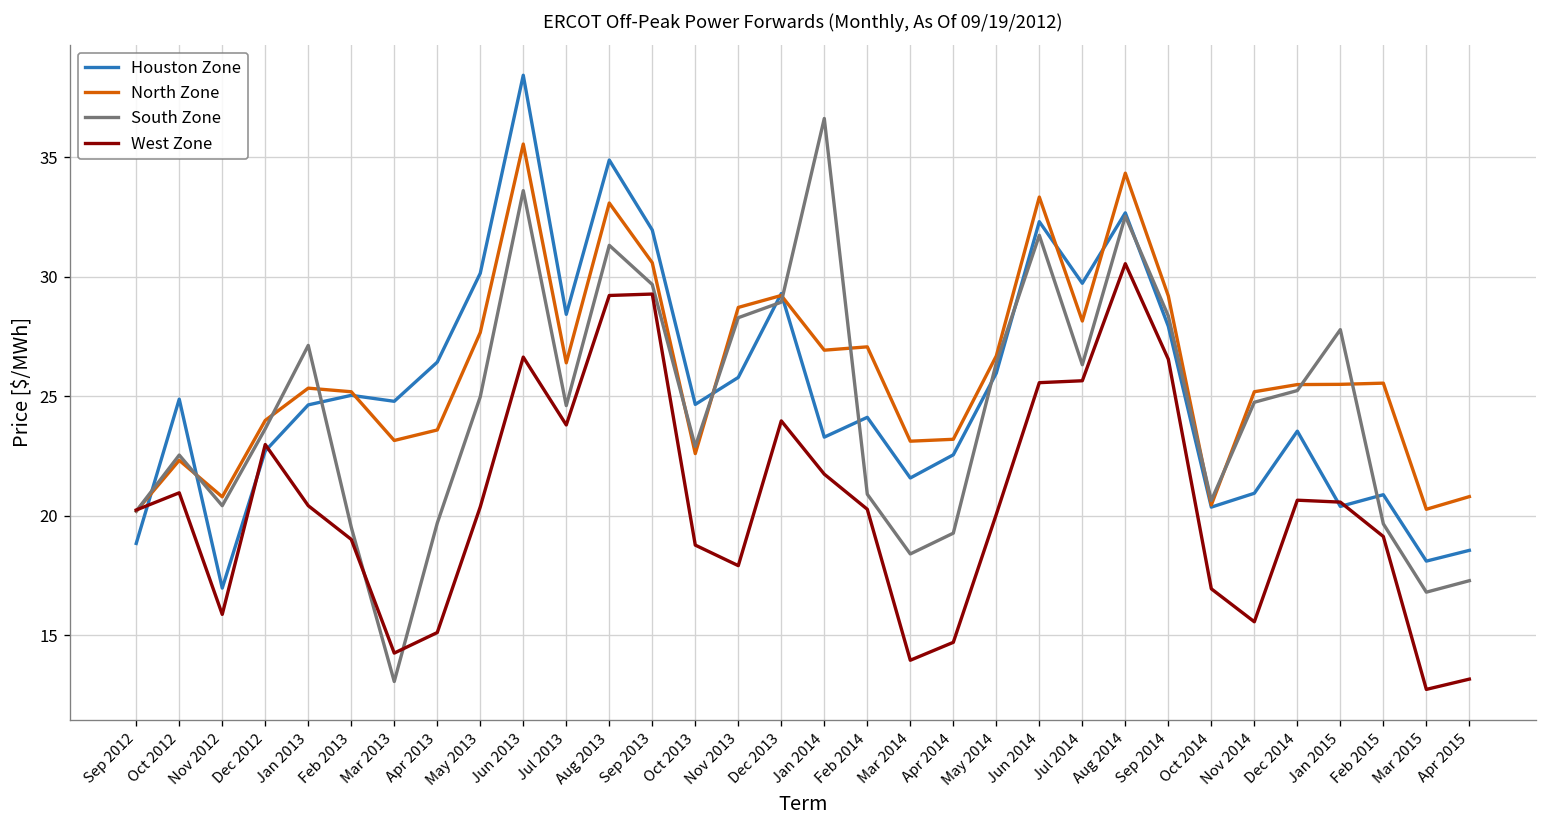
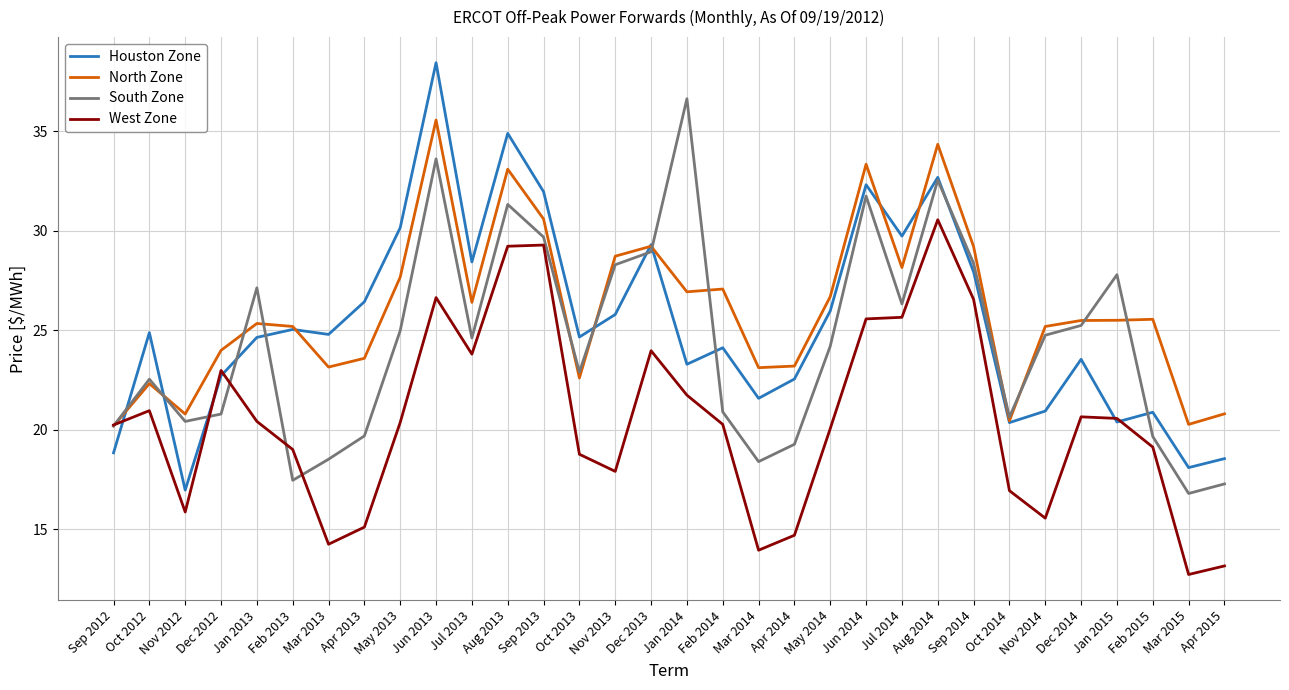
South Zone, Dec 2012: 23.6 -> 20.8
South Zone, Feb 2013: 19.5 -> 17.5
South Zone, Mar 2013: 13.1 -> 18.5
South Zone, May 2014: 26.4 -> 24.2
